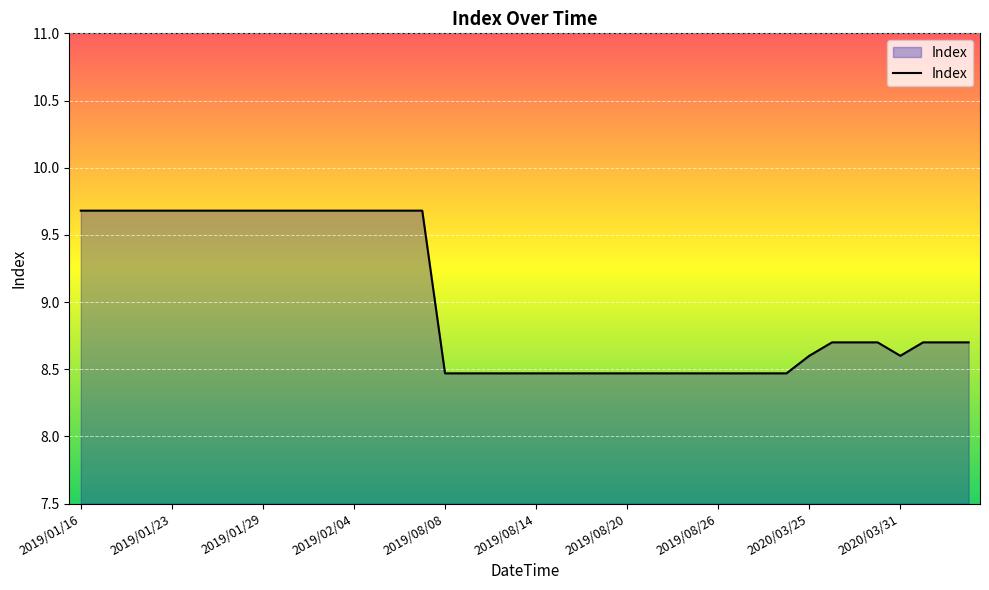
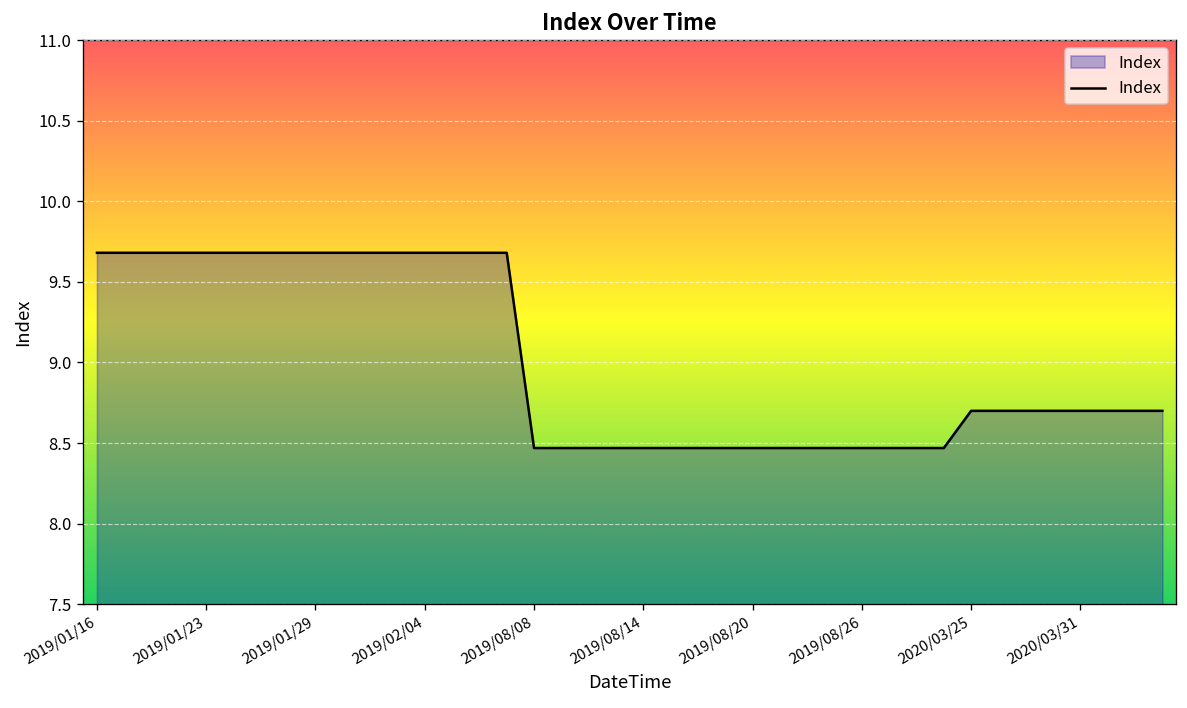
2020/03/25: 8.6 -> 8.7
2020/03/31: 8.6 -> 8.7
